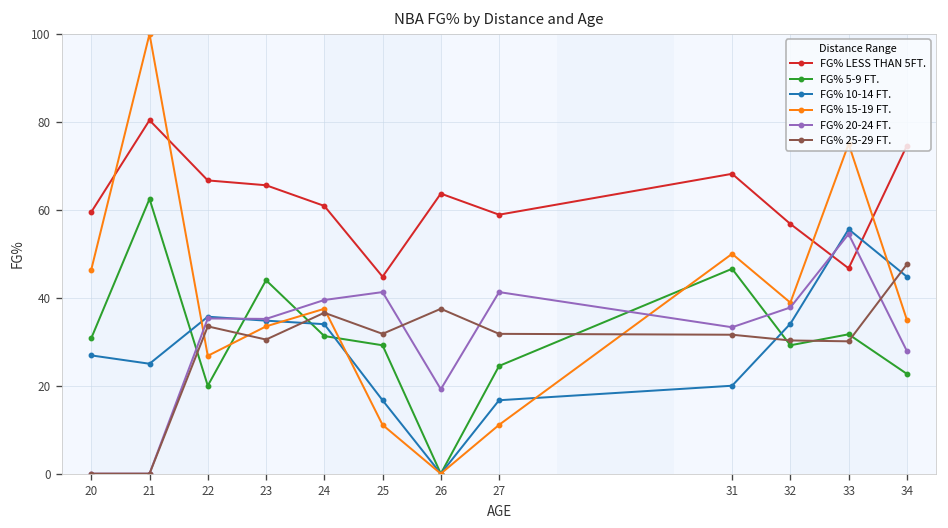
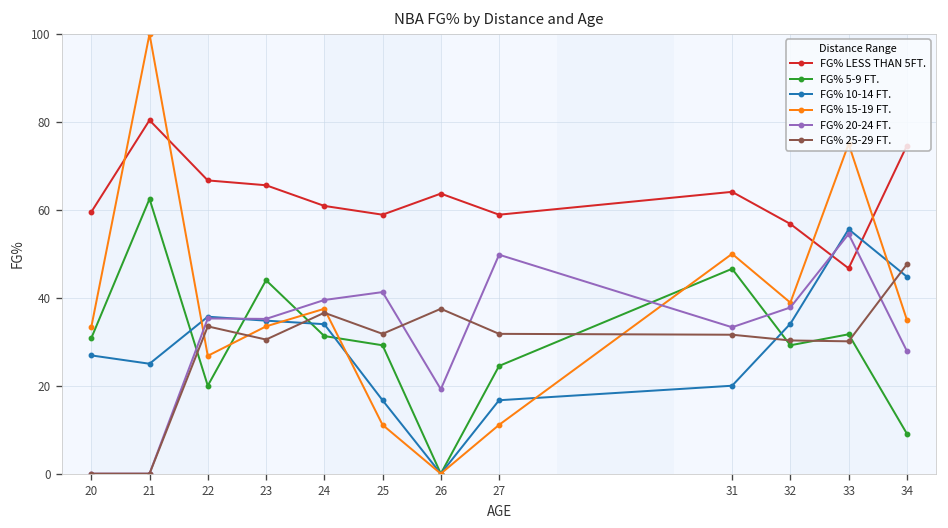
FG% 15-19 FT., 20: 46 -> 33
FG% LESS THAN 5FT., 25: 45 -> 59
FG% 20-24 FT., 27: 41 -> 50
FG% LESS THAN 5FT., 31: 68 -> 64
FG% 5-9 FT., 34: 23 -> 9
